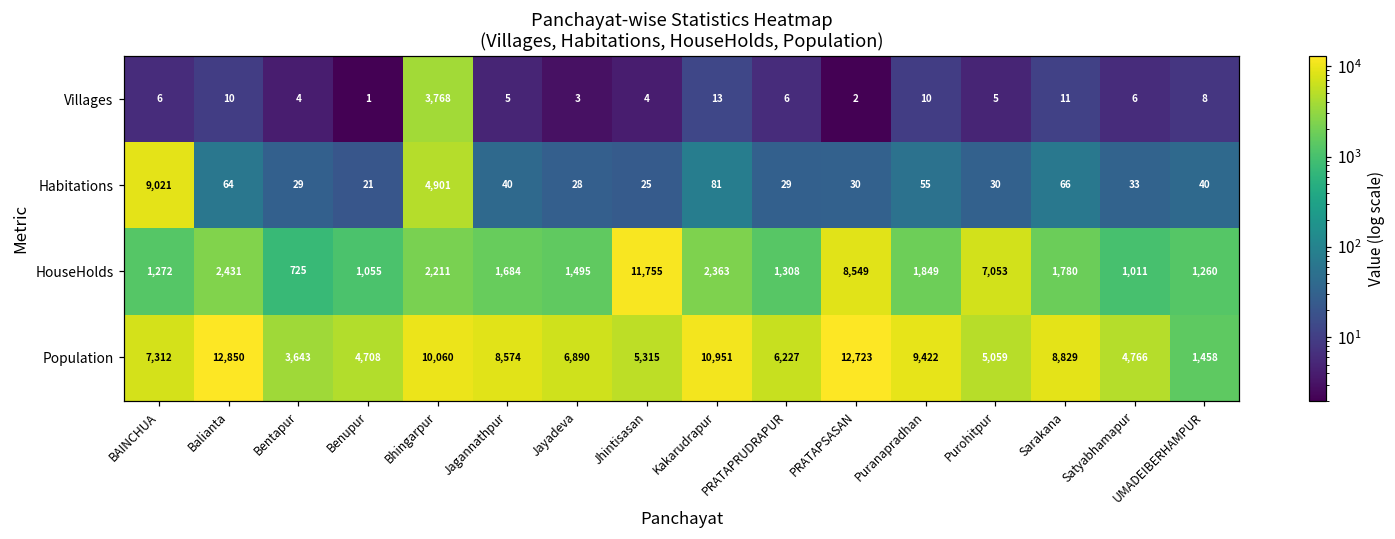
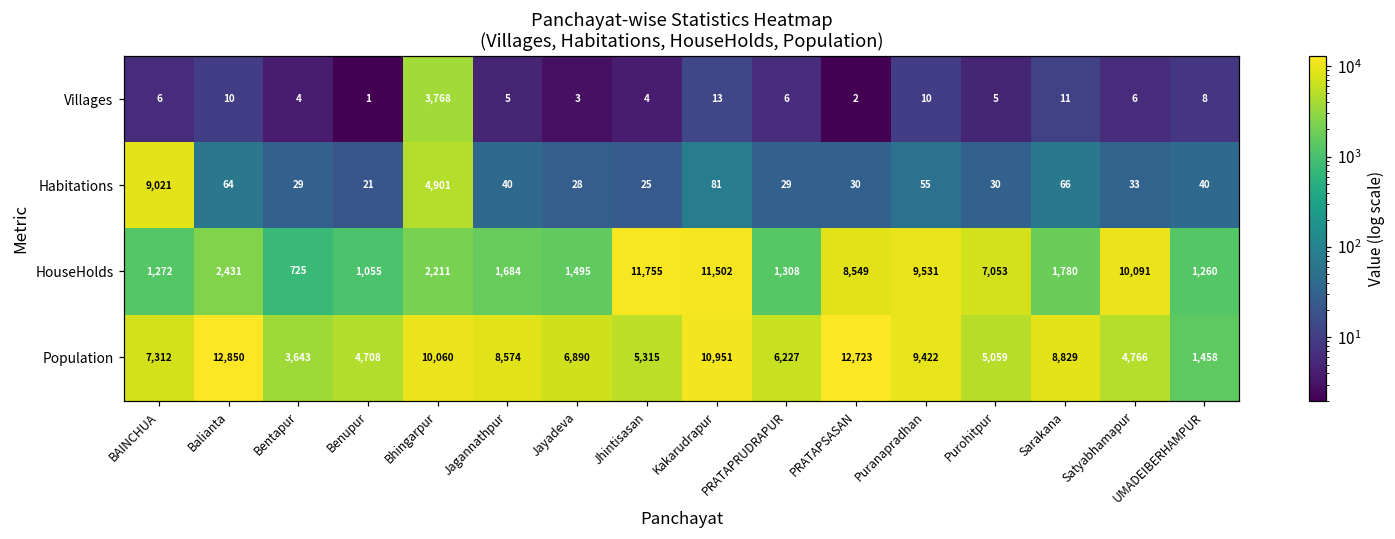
HouseHolds, Kakarudrapur: 2,363 -> 11,502
HouseHolds, Puranapradhan: 1,849 -> 9,531
HouseHolds, Satyabhamapur: 1,011 -> 10,091
